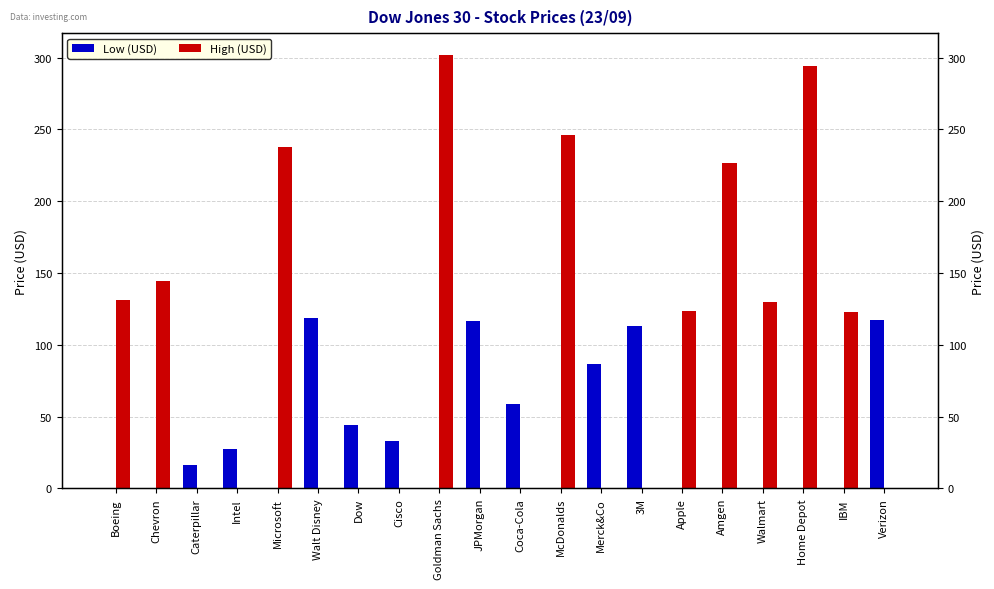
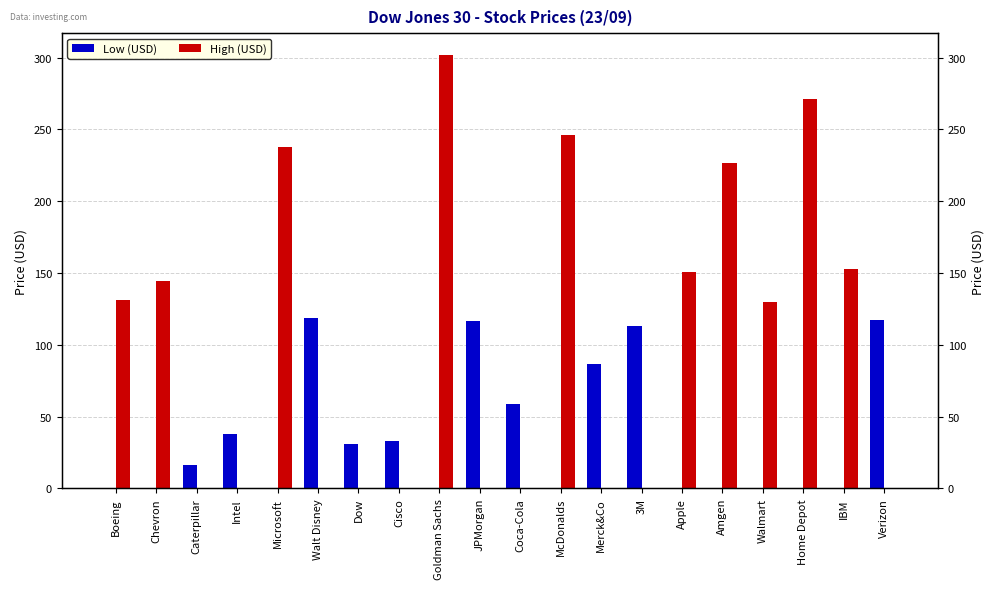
Low (USD), Intel: 28 -> 38
Low (USD), Dow: 44 -> 31
High (USD), Apple: 124 -> 150
High (USD), Home Depot: 294 -> 271
High (USD), IBM: 123 -> 153
